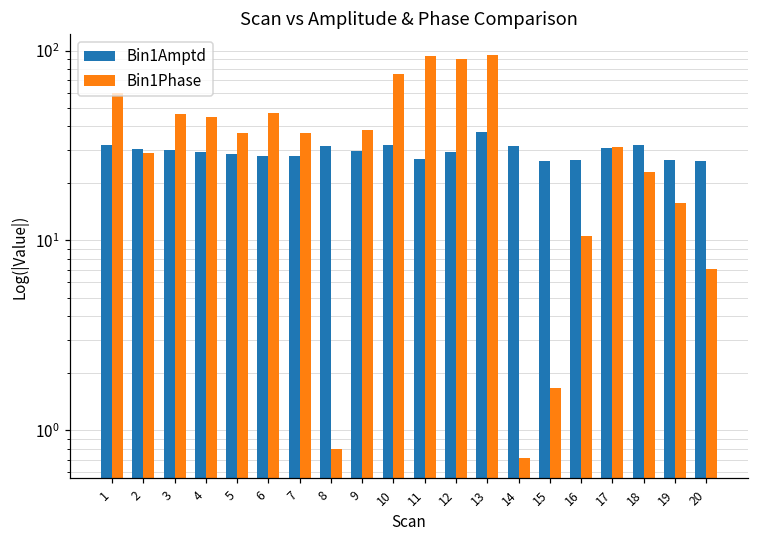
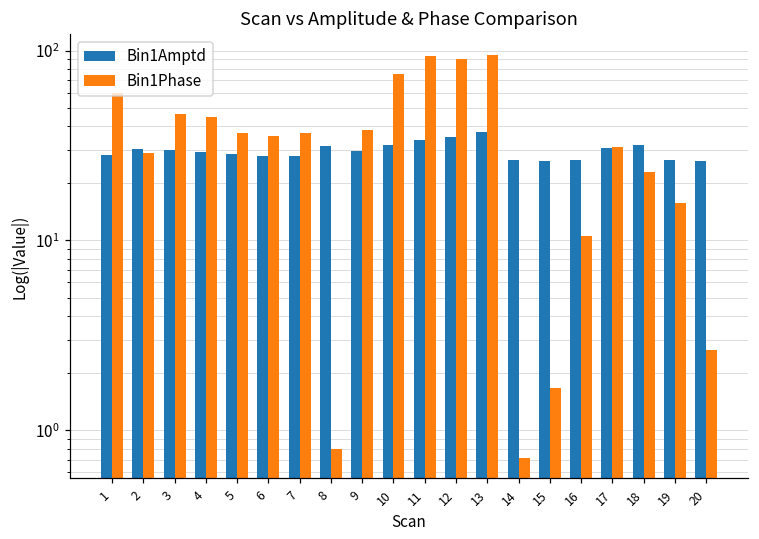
Bin1Amptd, 1: 32 -> 28
Bin1Phase, 6: 47 -> 35
Bin1Amptd, 11: 27 -> 34
Bin1Amptd, 12: 29 -> 35
Bin1Amptd, 14: 31 -> 27
Bin1Phase, 20: 7.1 -> 2.6
